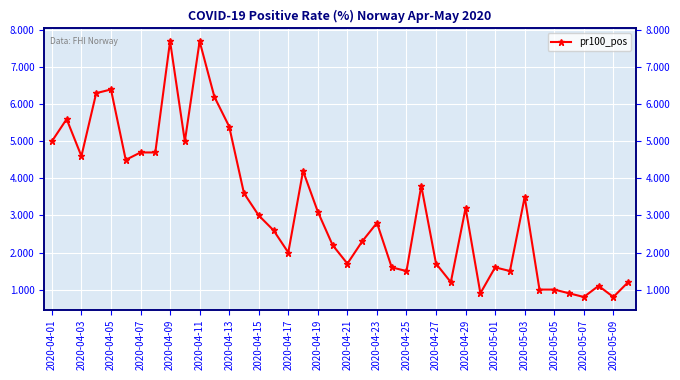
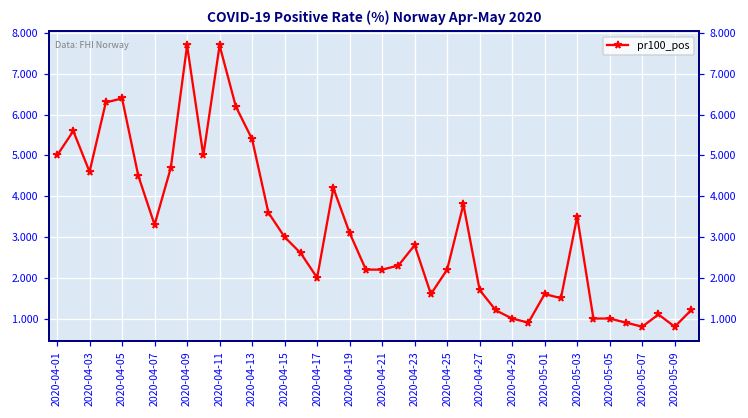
2020-04-07: 4.7 -> 3.3
2020-04-21: 1.7 -> 2.2
2020-04-25: 1.5 -> 2.2
2020-04-29: 3.2 -> 1.0
